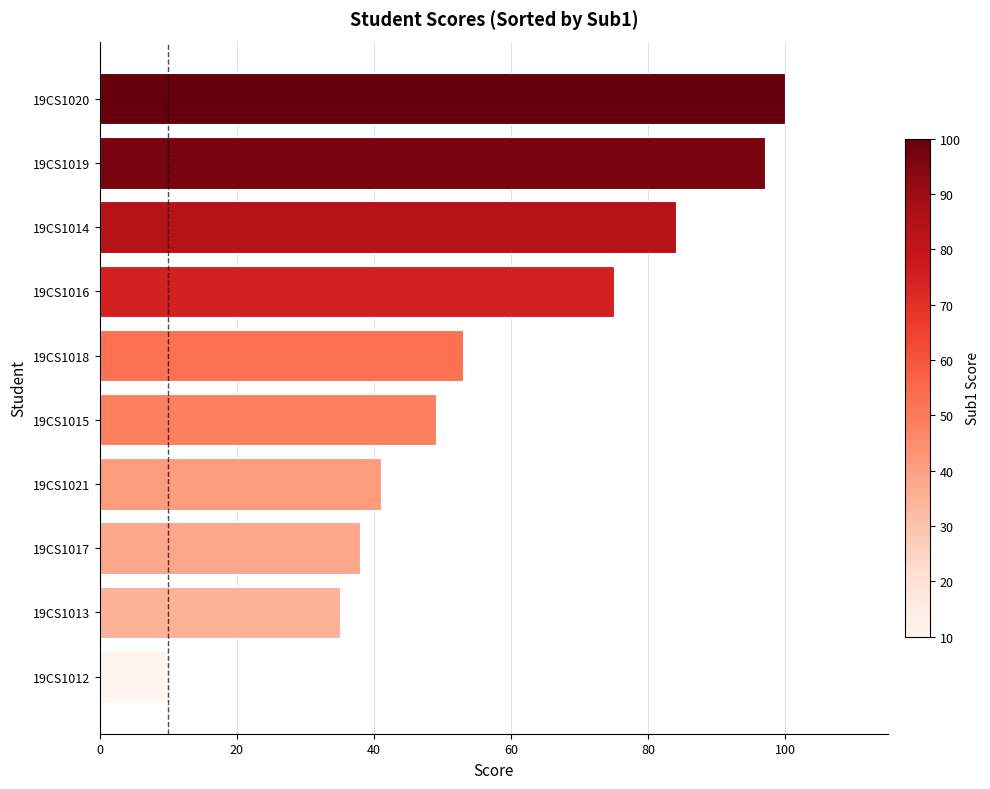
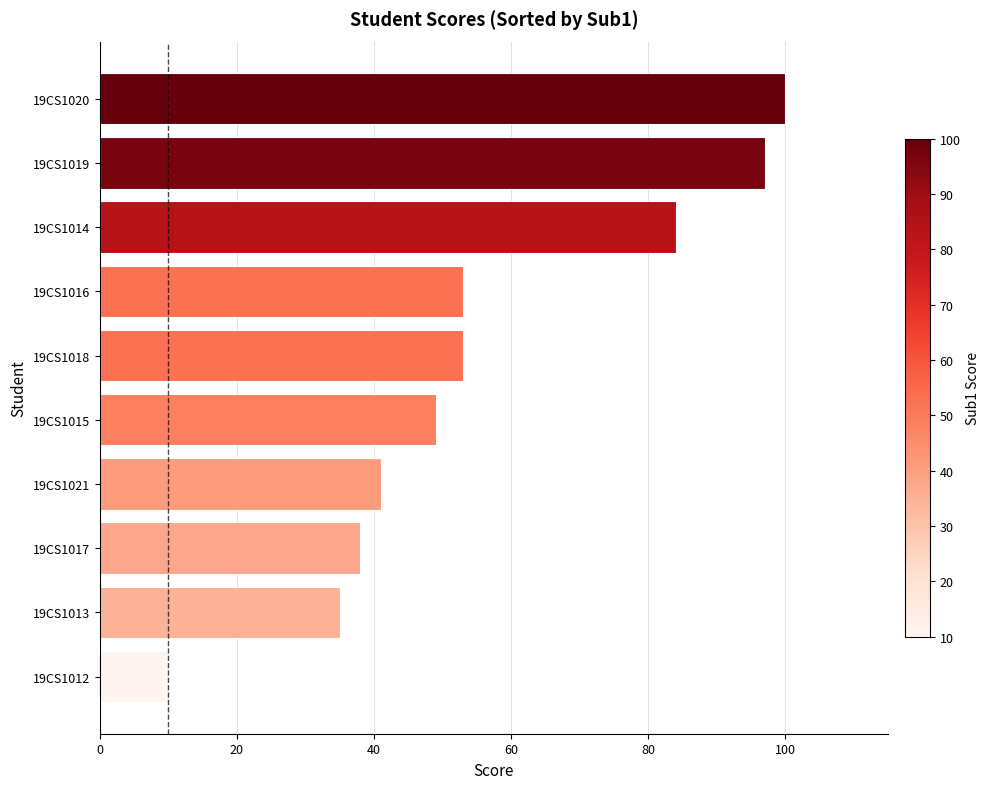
19CS1016: 75 -> 53
